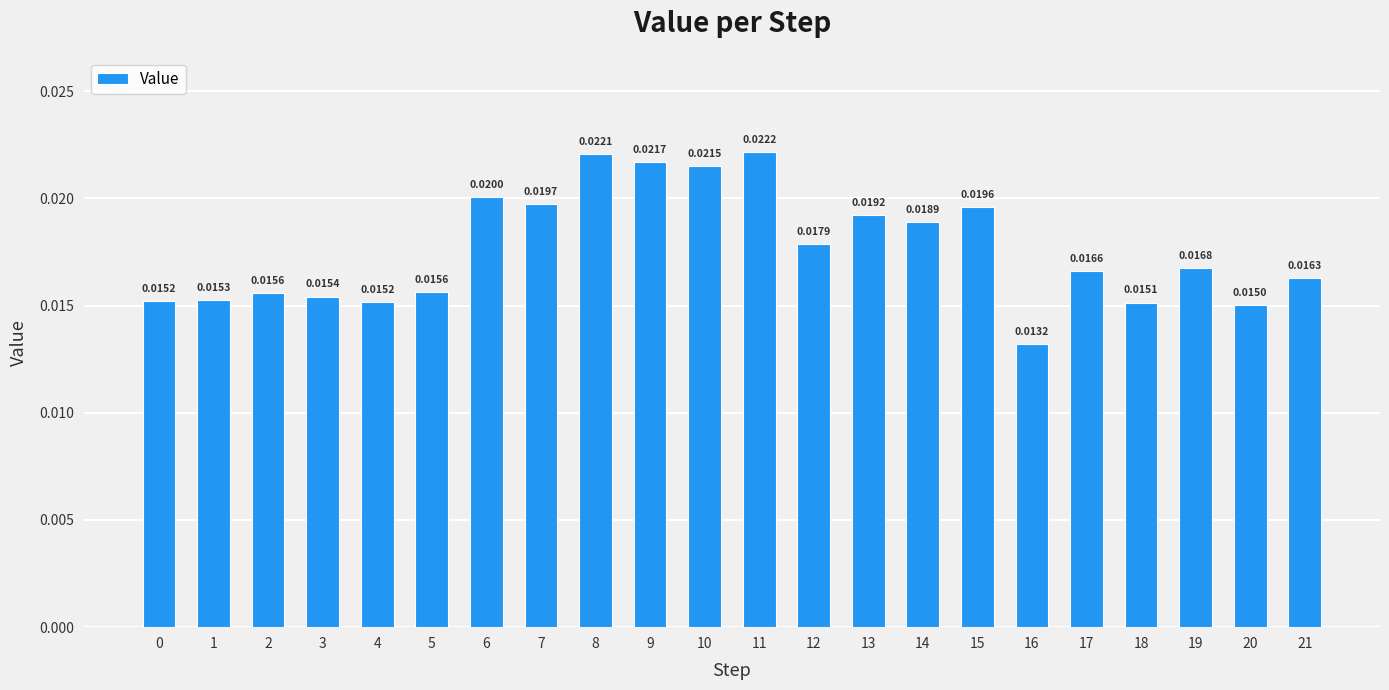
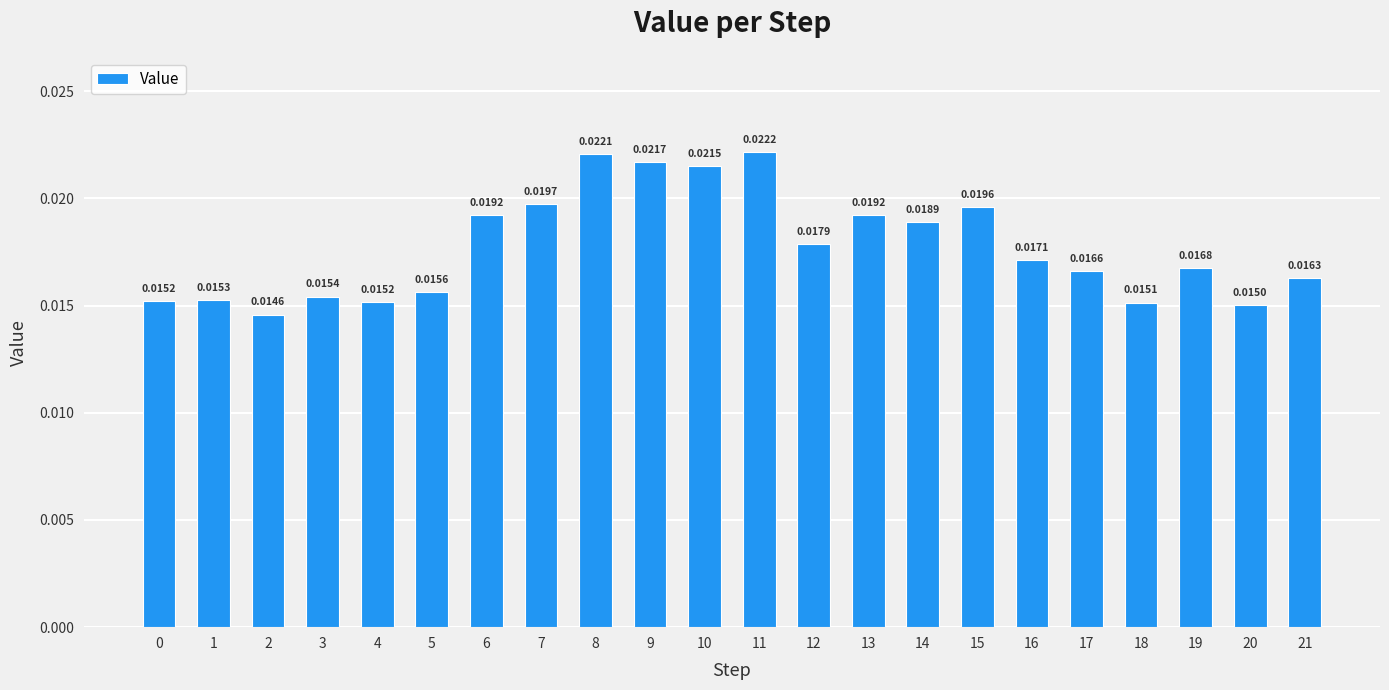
2: 0.0156 -> 0.0146
6: 0.0200 -> 0.0192
16: 0.0132 -> 0.0171
